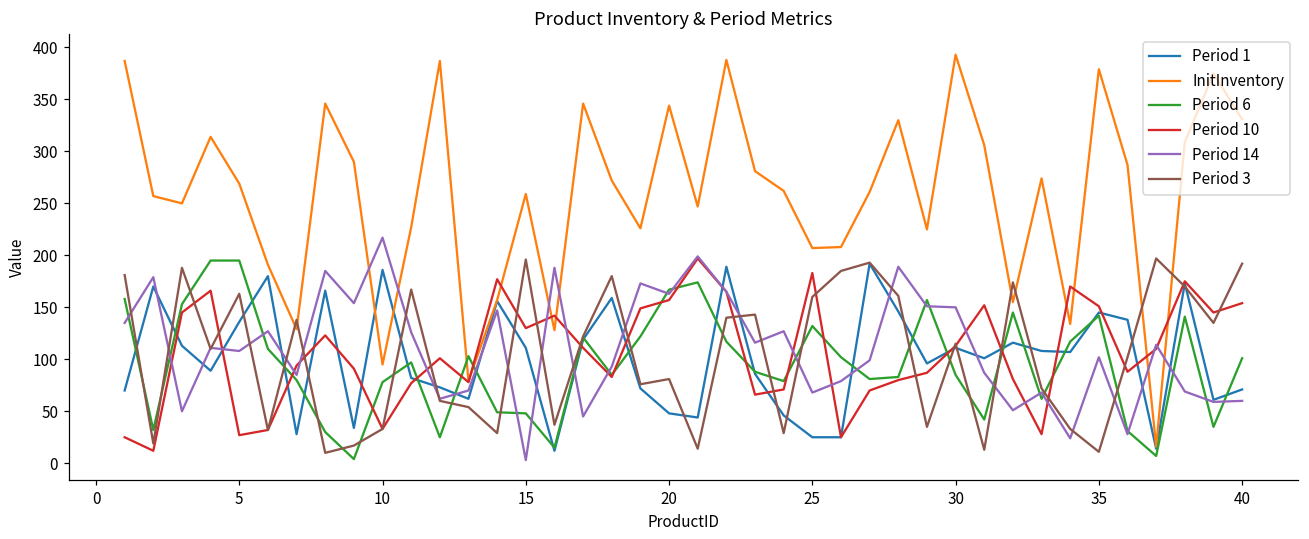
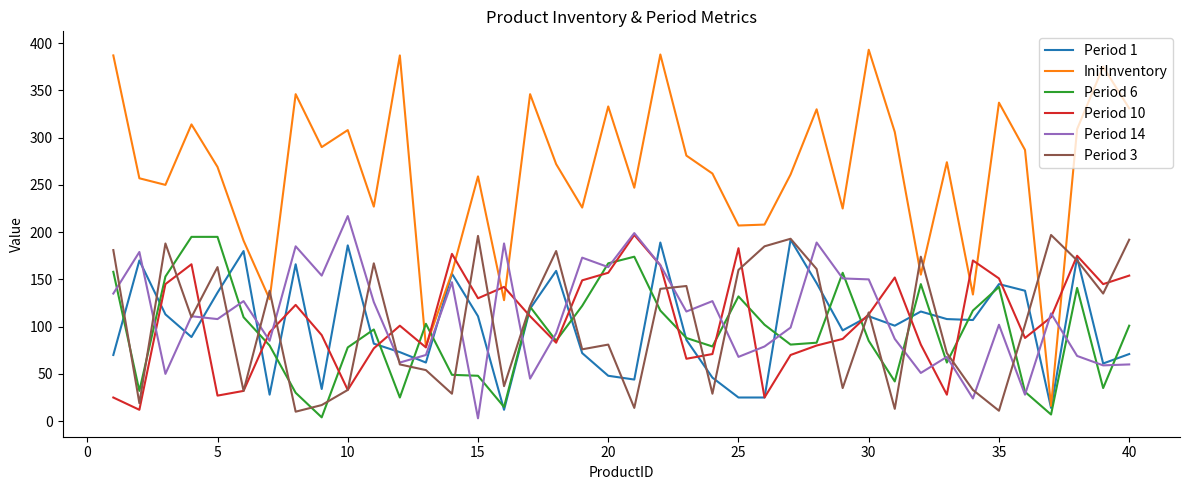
InitInventory, 10: 100 -> 310
InitInventory, 20: 340 -> 330
InitInventory, 35: 380 -> 340
